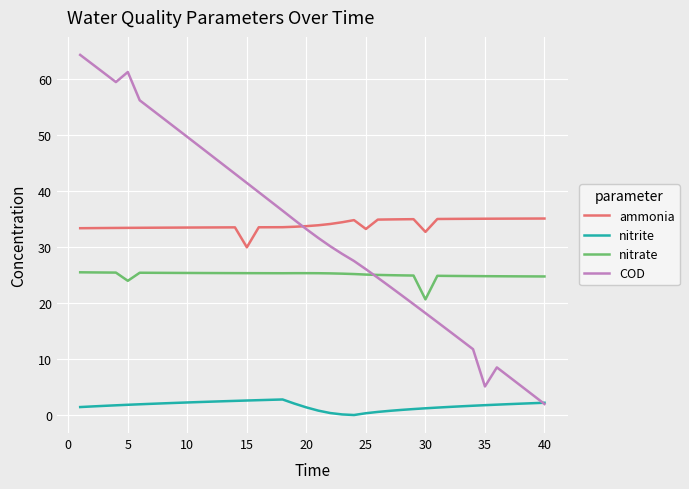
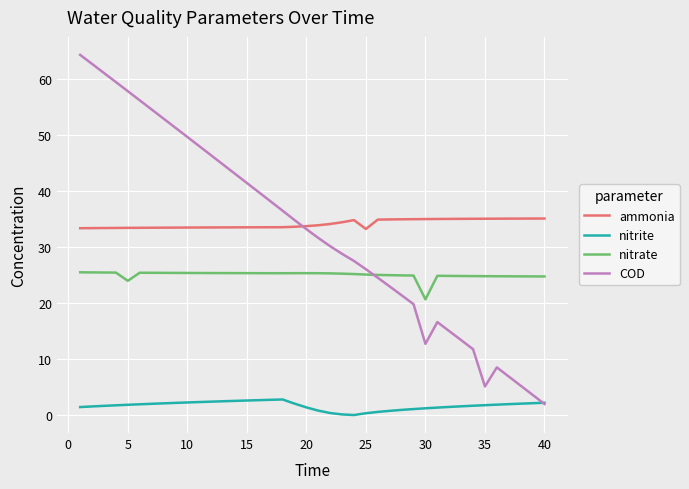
COD, 5: 61 -> 58
ammonia, 15: 30 -> 34
ammonia, 30: 33 -> 35
COD, 30: 18 -> 13
